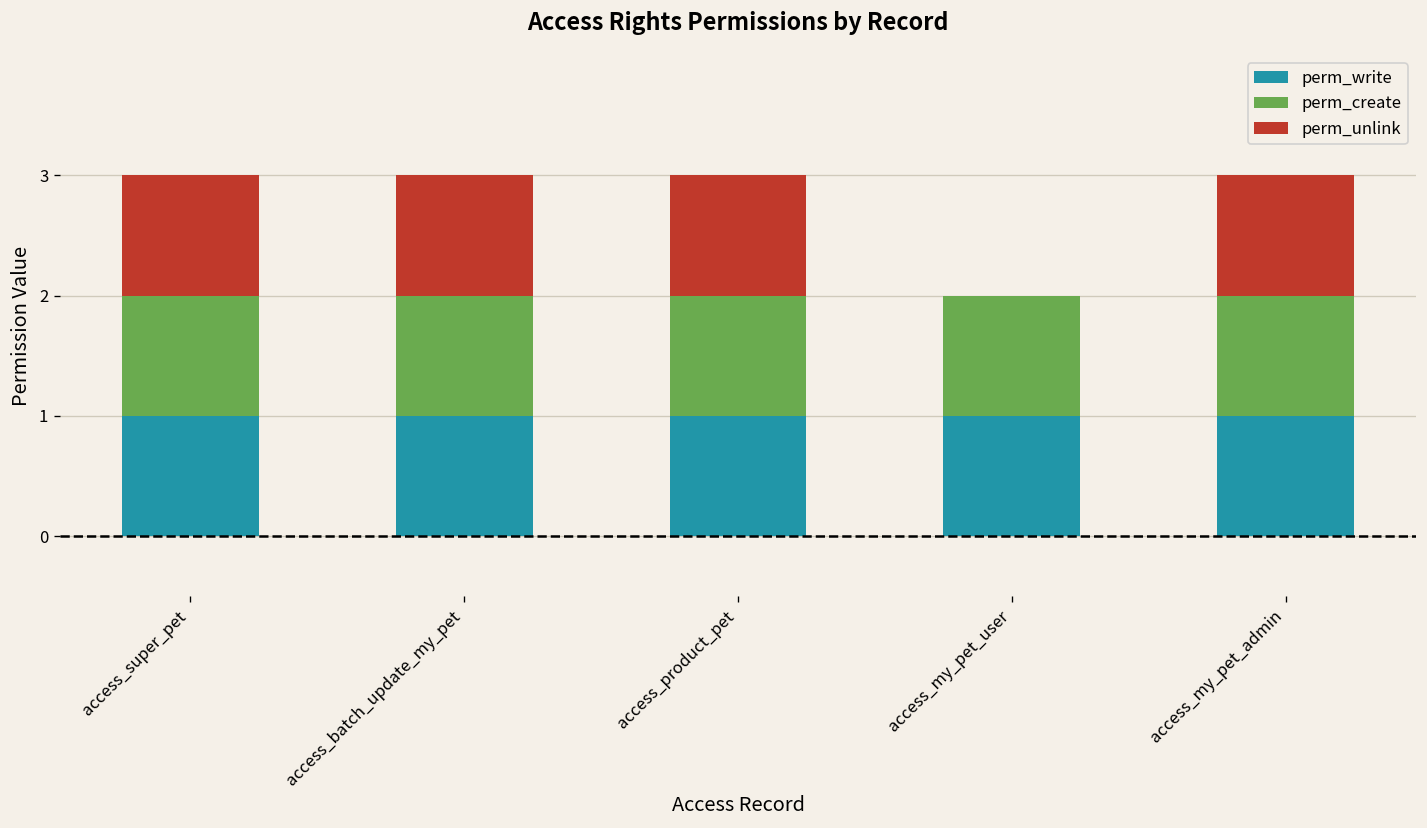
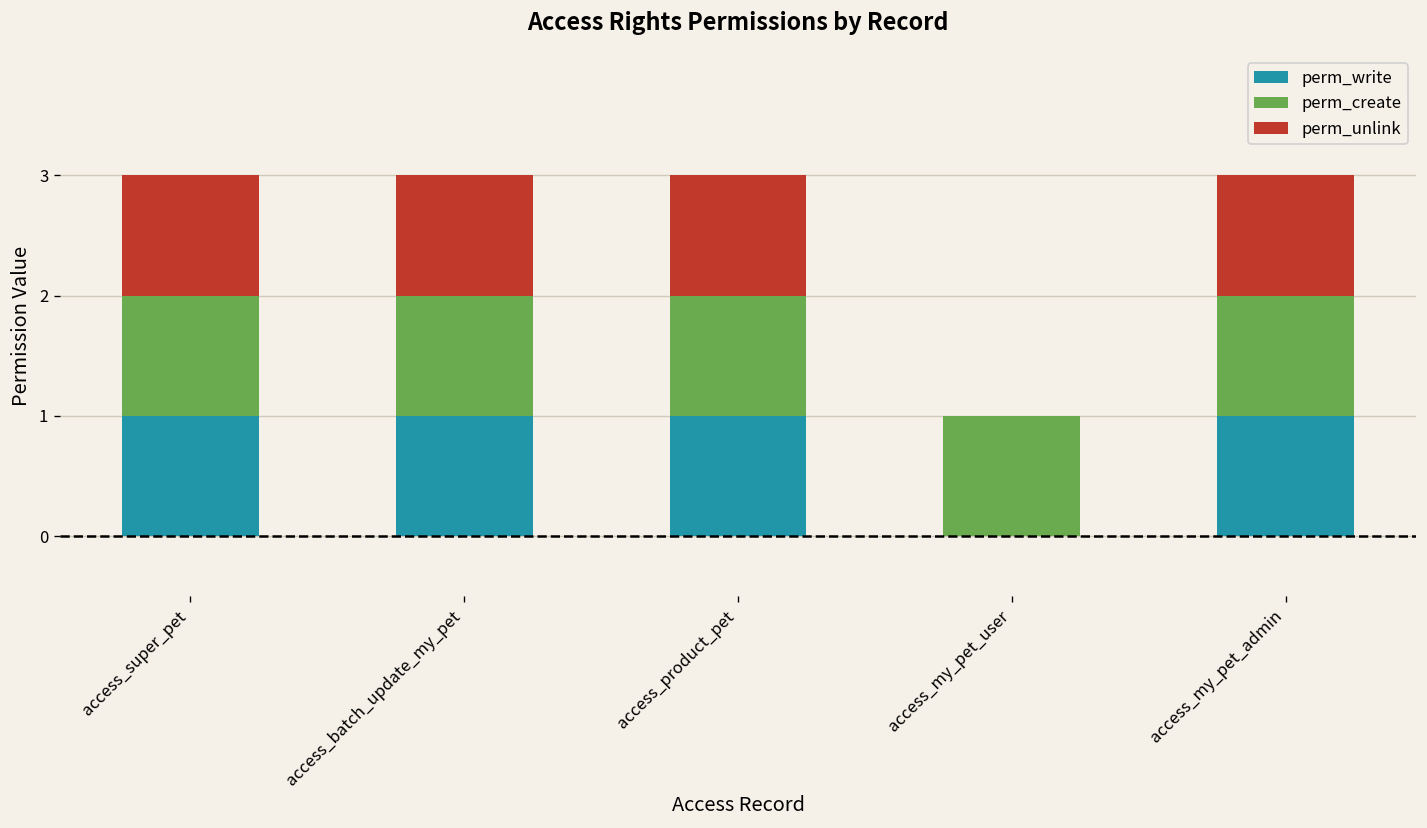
perm_write, access_my_pet_user: 1 -> 0
